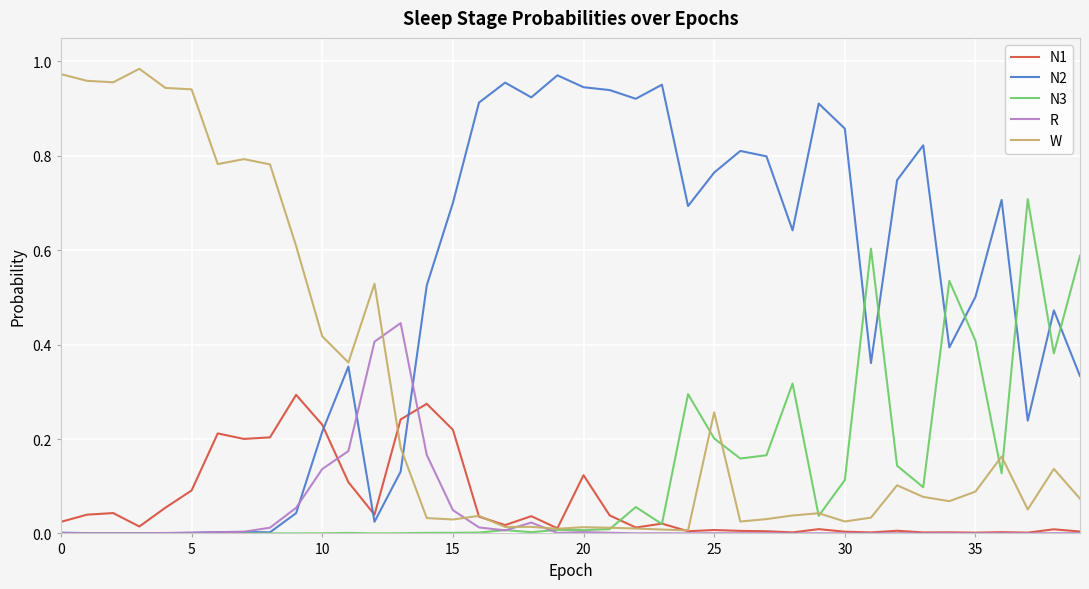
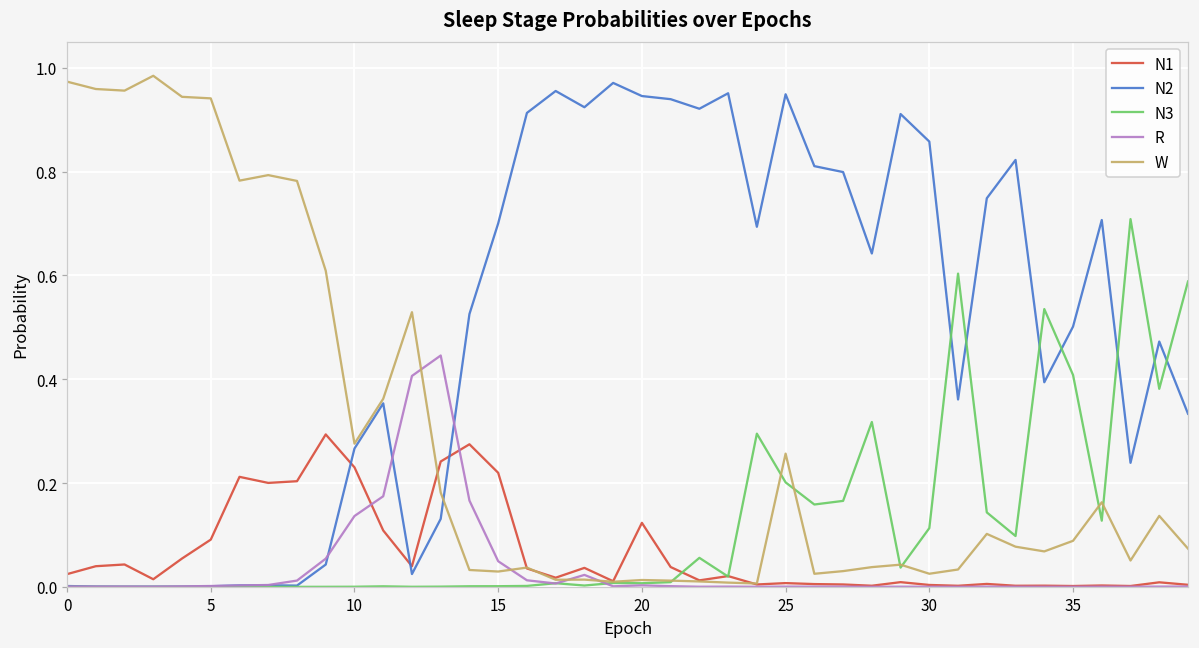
N2, 10: 0.22 -> 0.27
W, 10: 0.42 -> 0.28
N2, 25: 0.76 -> 0.95
